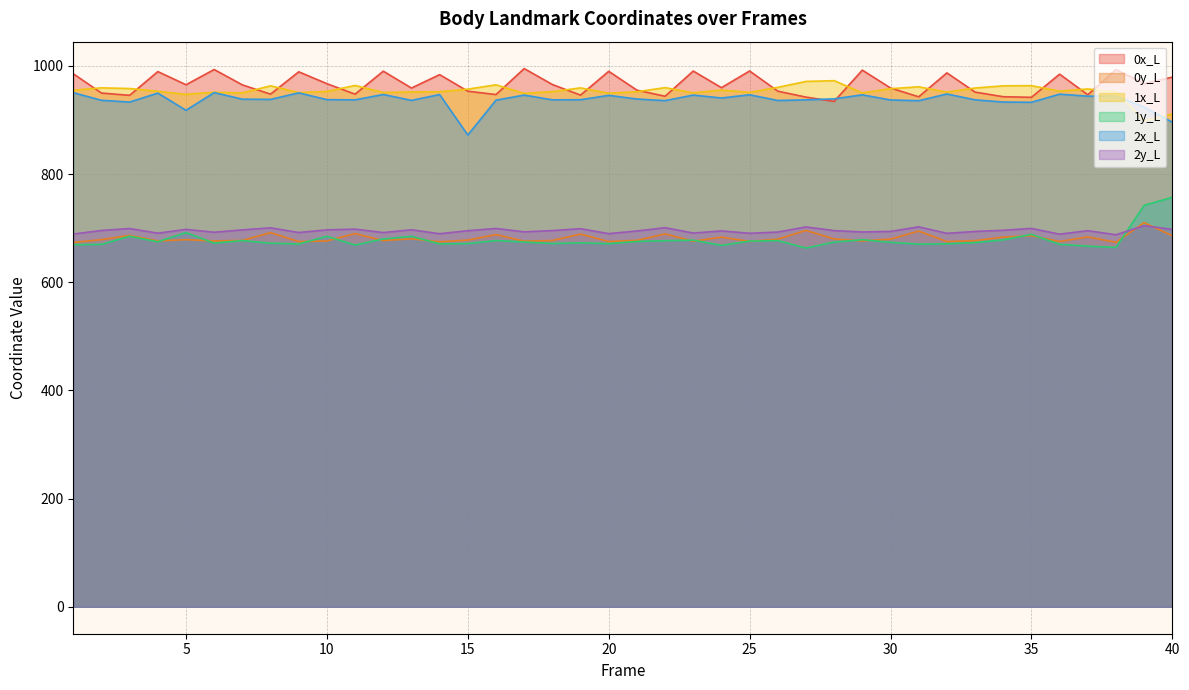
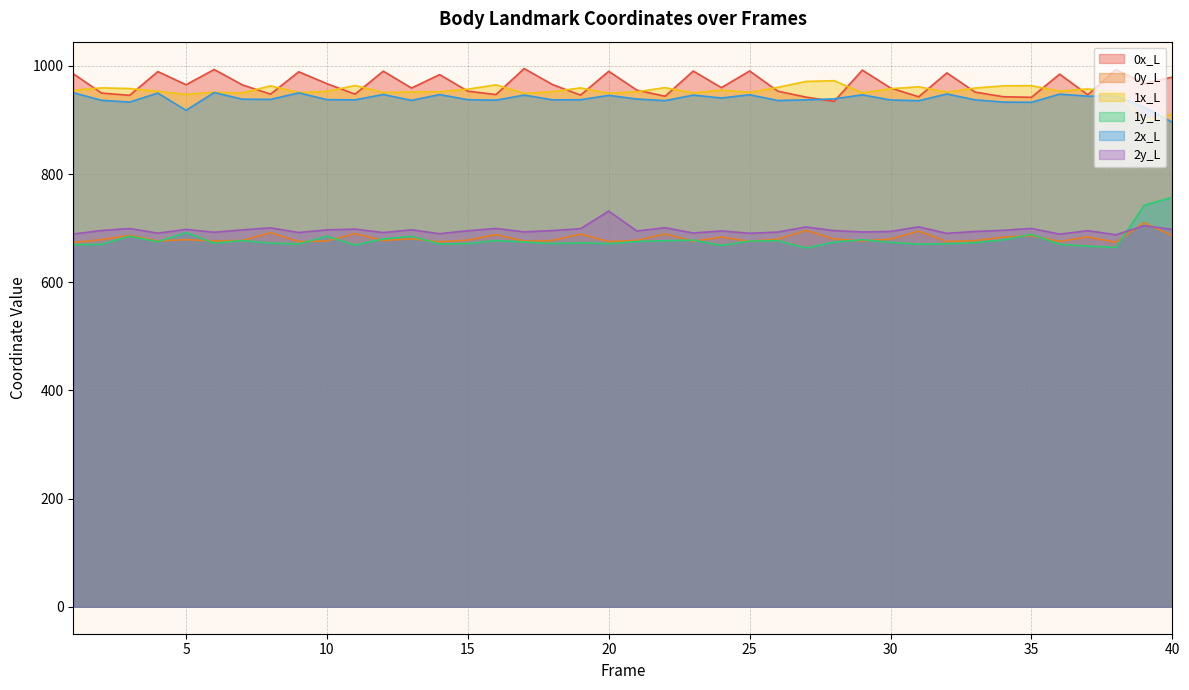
2x_L, 15: 870 -> 940
2y_L, 20: 690 -> 730
